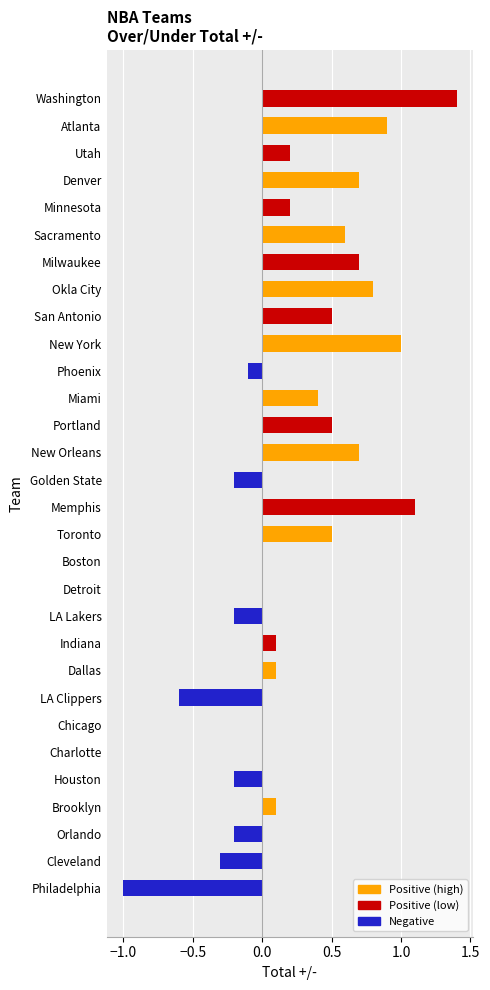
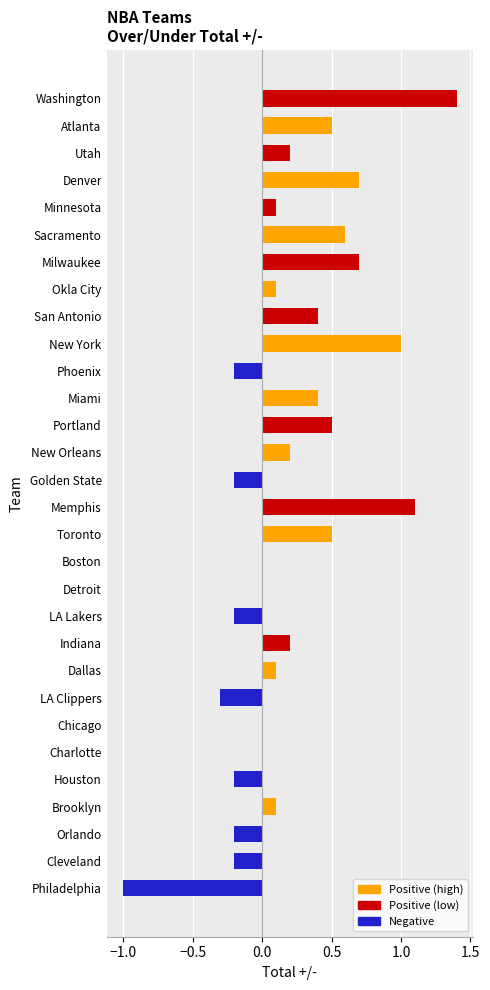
Atlanta: 0.9 -> 0.5
Minnesota: 0.2 -> 0.1
Okla City: 0.8 -> 0.1
San Antonio: 0.5 -> 0.4
Phoenix: -0.1 -> -0.2
New Orleans: 0.7 -> 0.2
Indiana: 0.1 -> 0.2
LA Clippers: -0.6 -> -0.3
Cleveland: -0.3 -> -0.2
